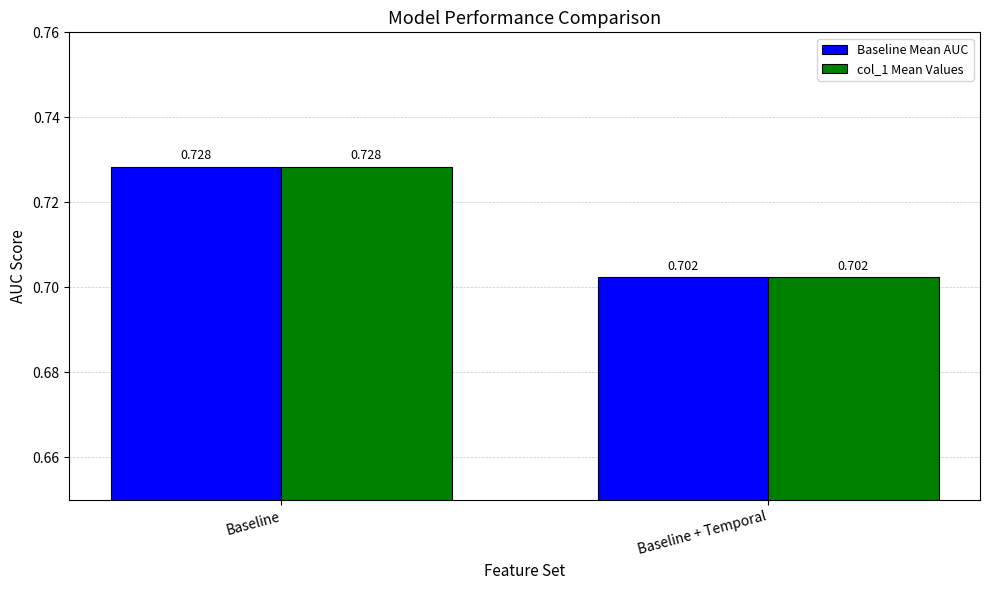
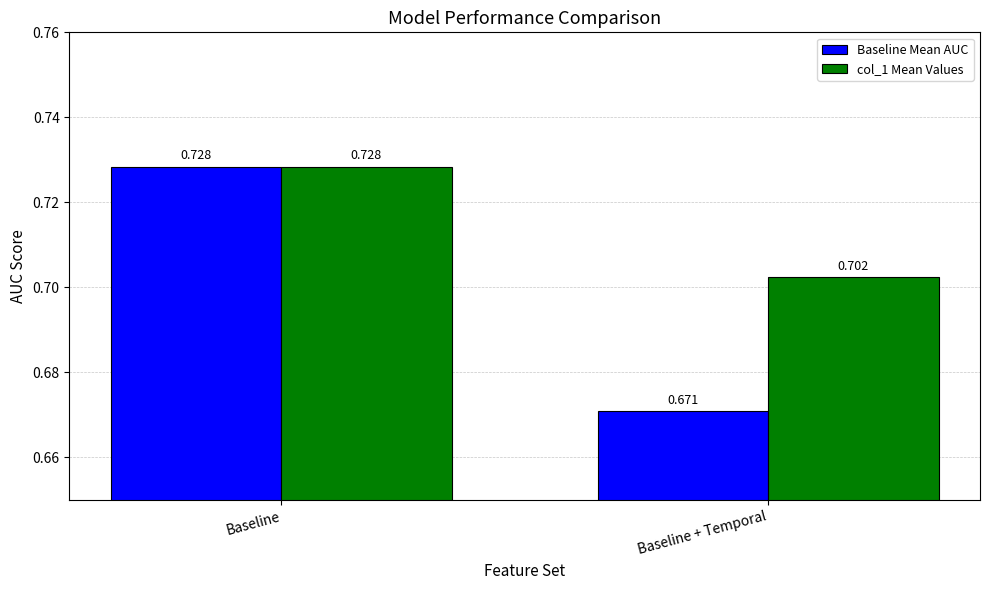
Baseline Mean AUC, Baseline + Temporal: 0.702 -> 0.671
